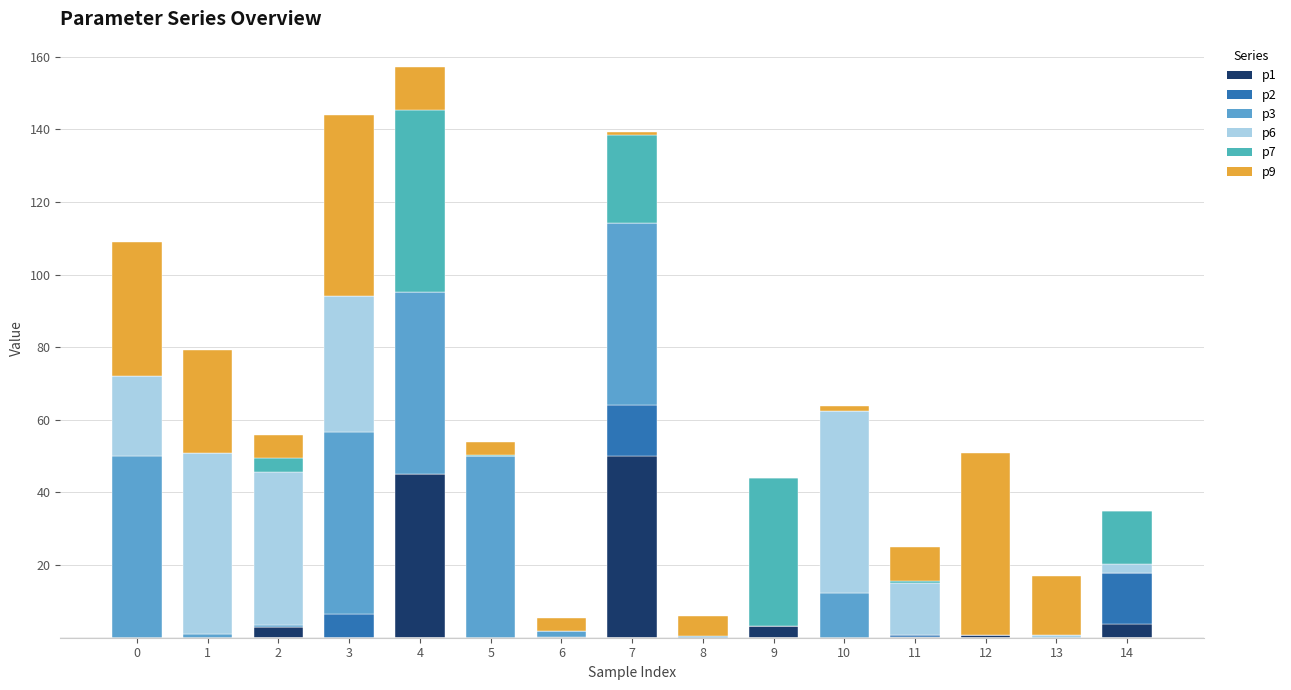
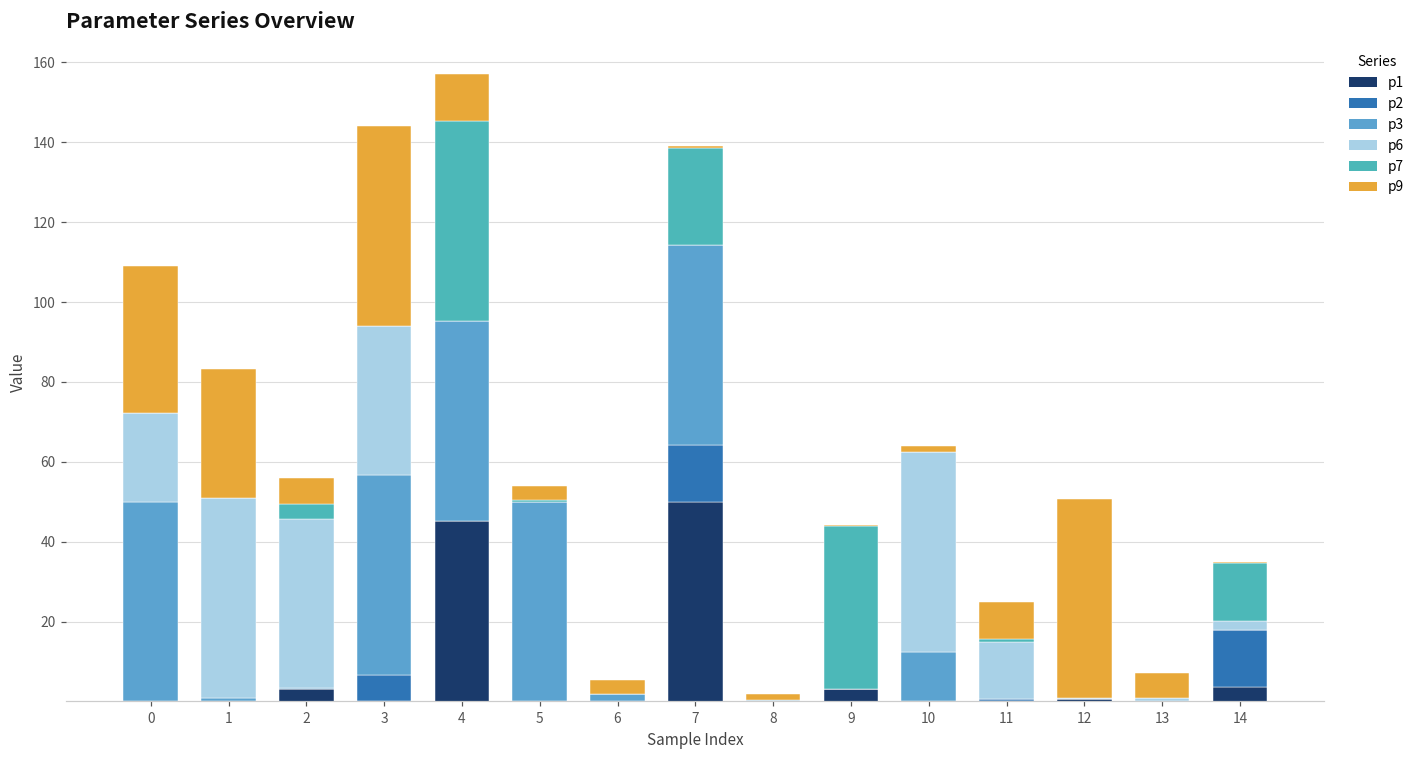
p9, 1: 28 -> 32
p9, 8: 5 -> 1
p9, 13: 16 -> 6
